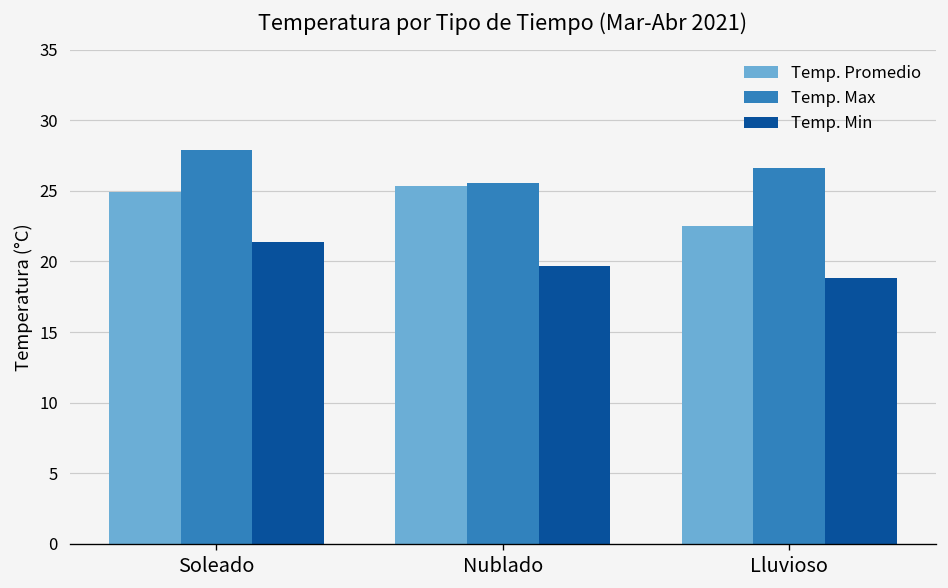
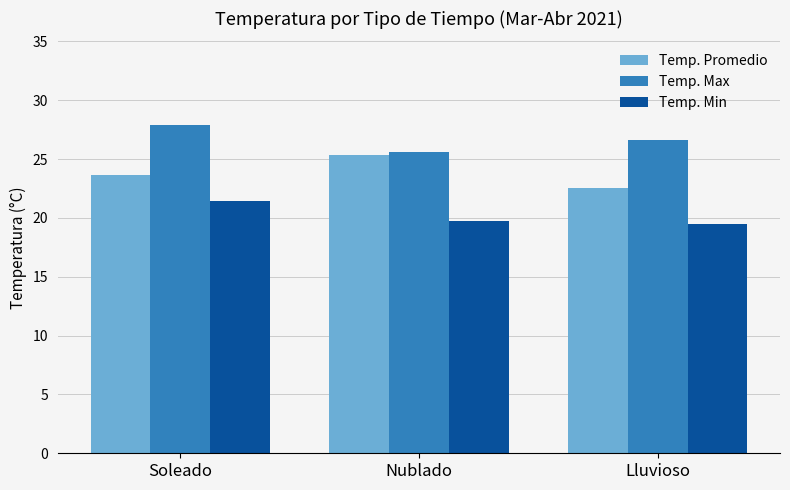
Temp. Promedio, Soleado: 24.9 -> 23.6
Temp. Min, Lluvioso: 18.8 -> 19.5
